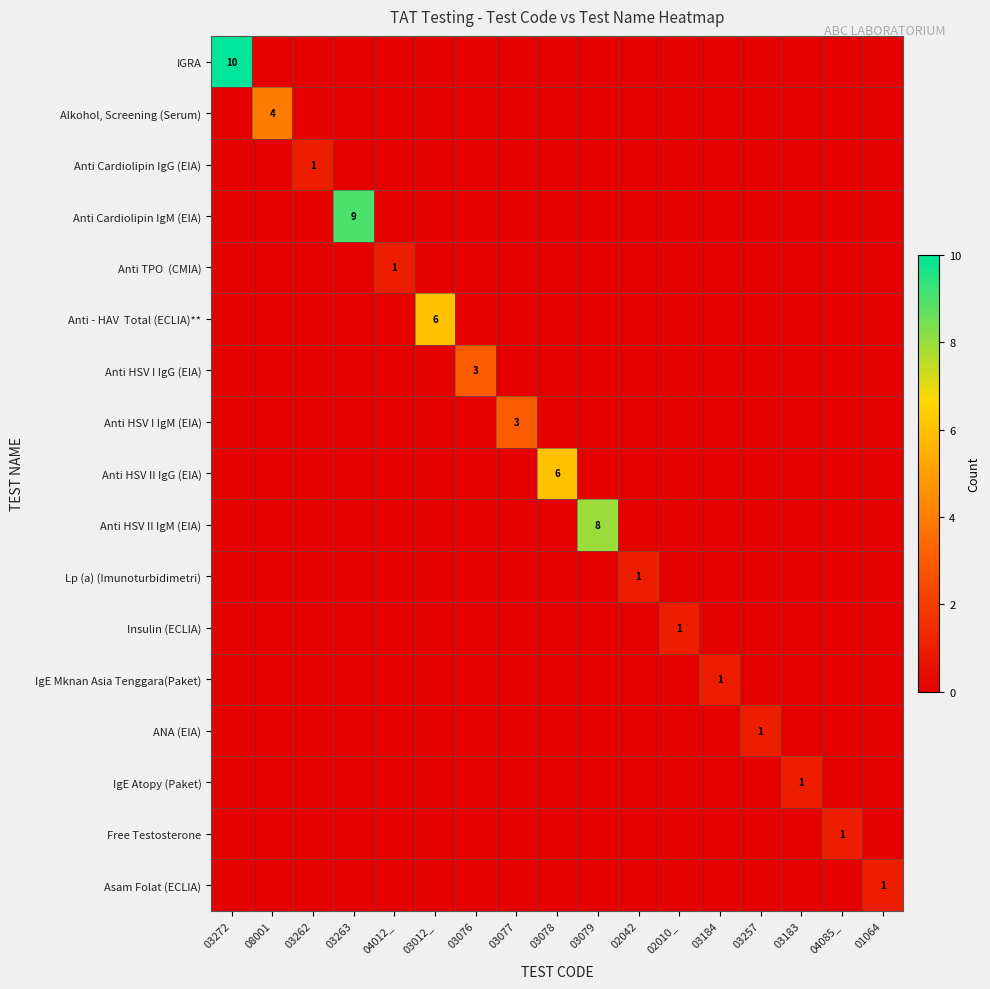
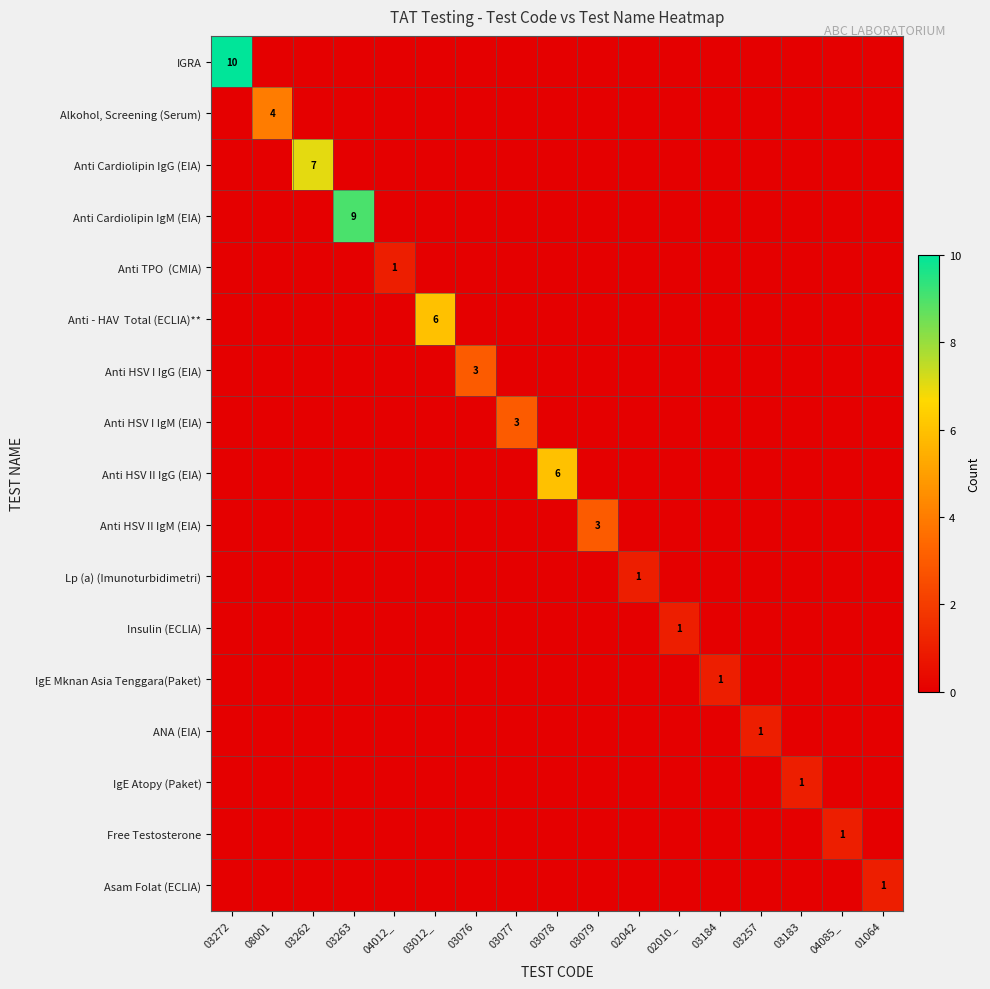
Anti Cardiolipin IgG (EIA), 03262: 1 -> 7
Anti HSV II IgM (EIA), 03079: 8 -> 3
